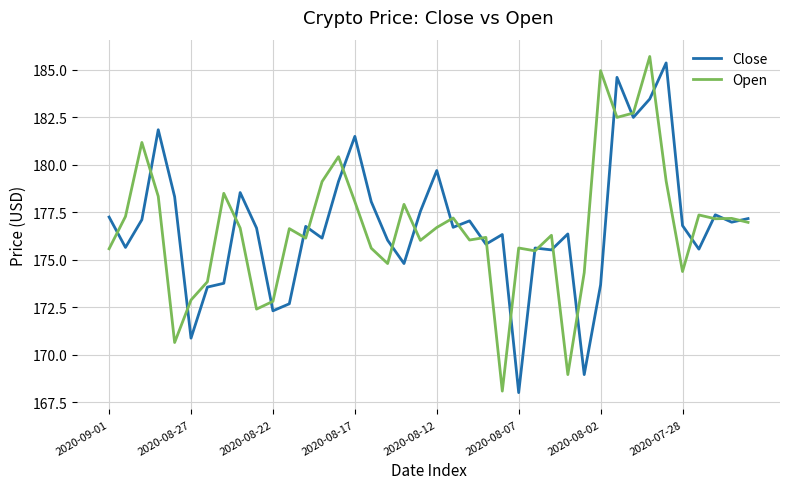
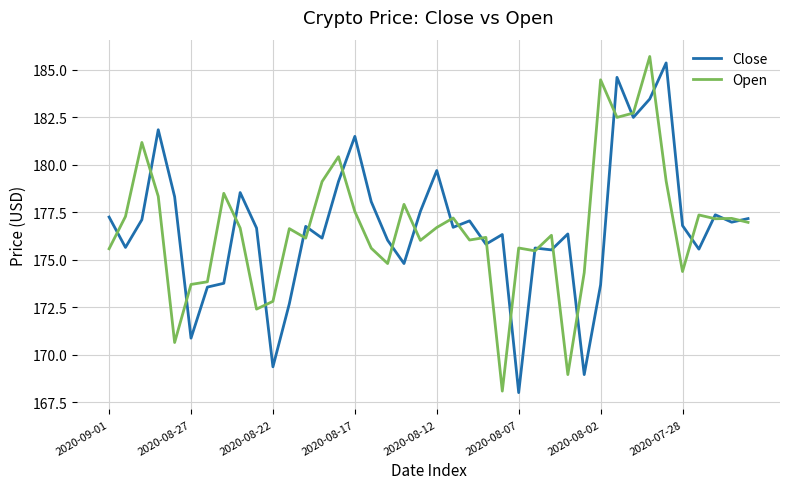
Open, 2020-08-27: 172.9 -> 173.7
Close, 2020-08-22: 172.3 -> 169.4
Open, 2020-08-17: 178.1 -> 177.5
Open, 2020-08-02: 185.0 -> 184.5
